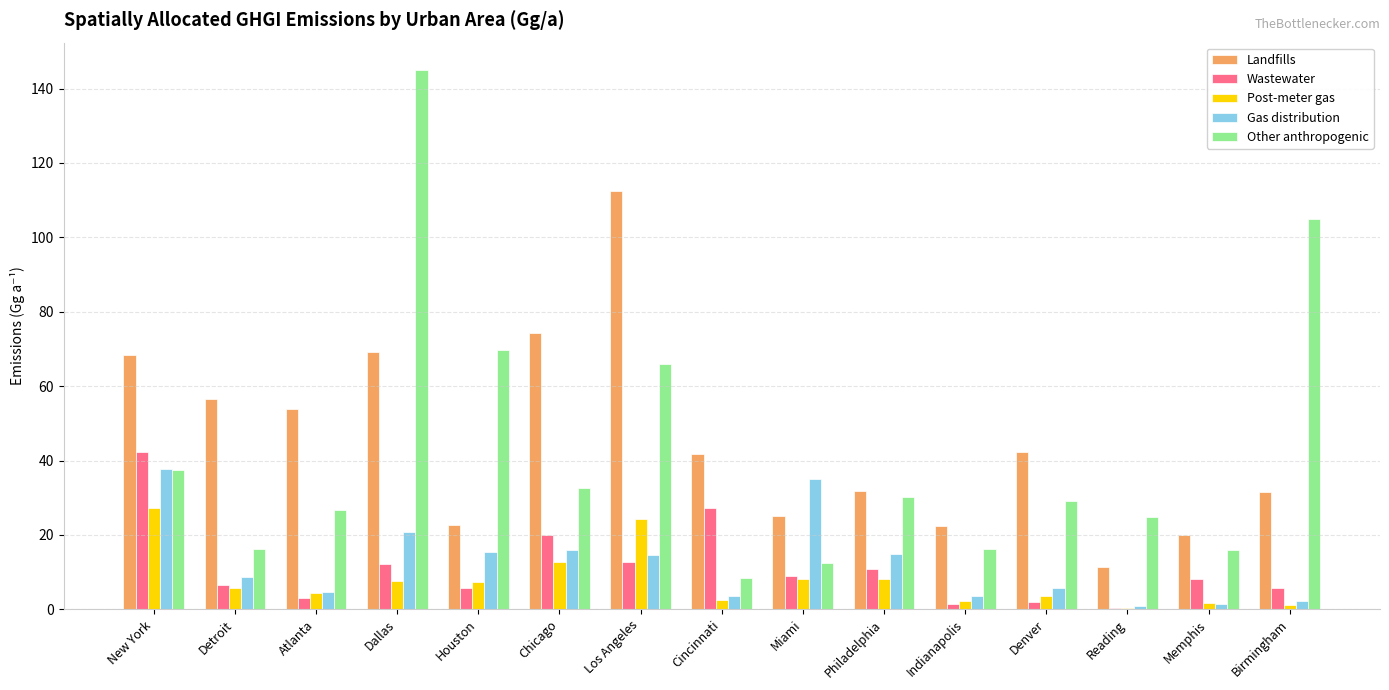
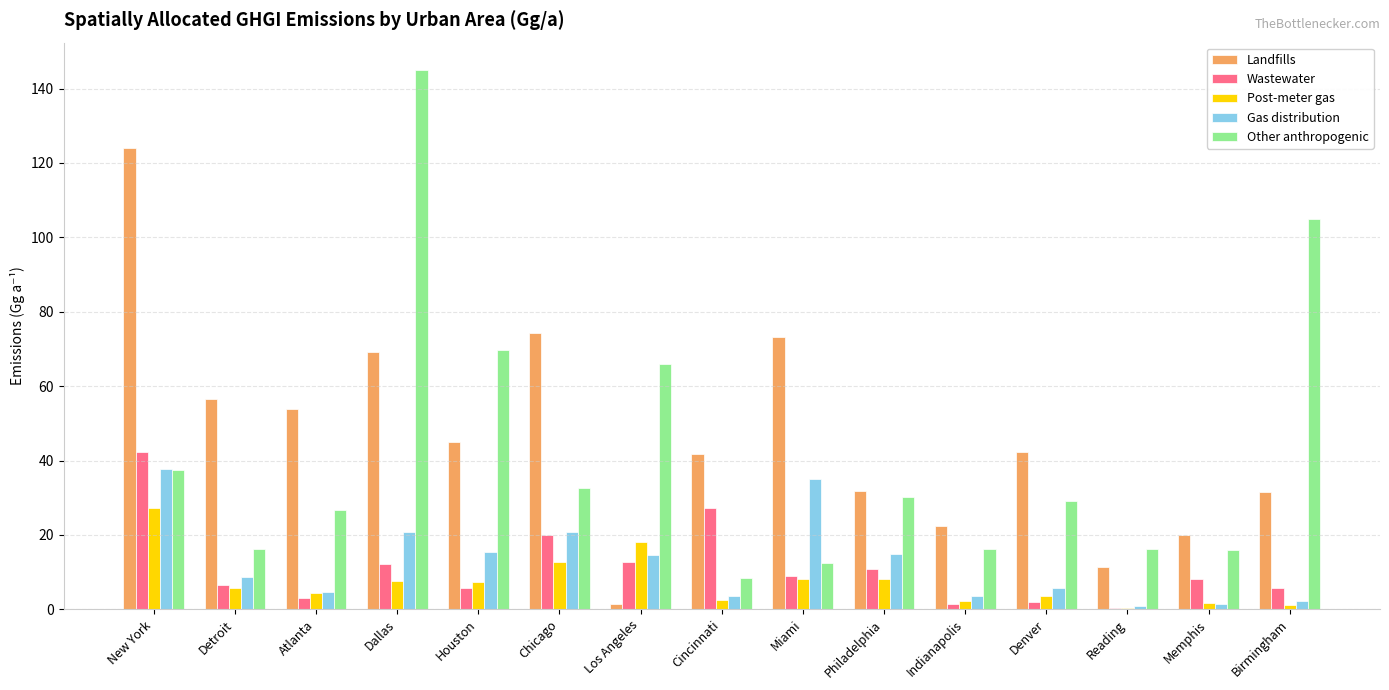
Landfills, New York: 68 -> 124
Landfills, Houston: 23 -> 45
Gas distribution, Chicago: 16 -> 21
Landfills, Los Angeles: 113 -> 2
Post-meter gas, Los Angeles: 24 -> 18
Landfills, Miami: 25 -> 73
Other anthropogenic, Reading: 25 -> 16
